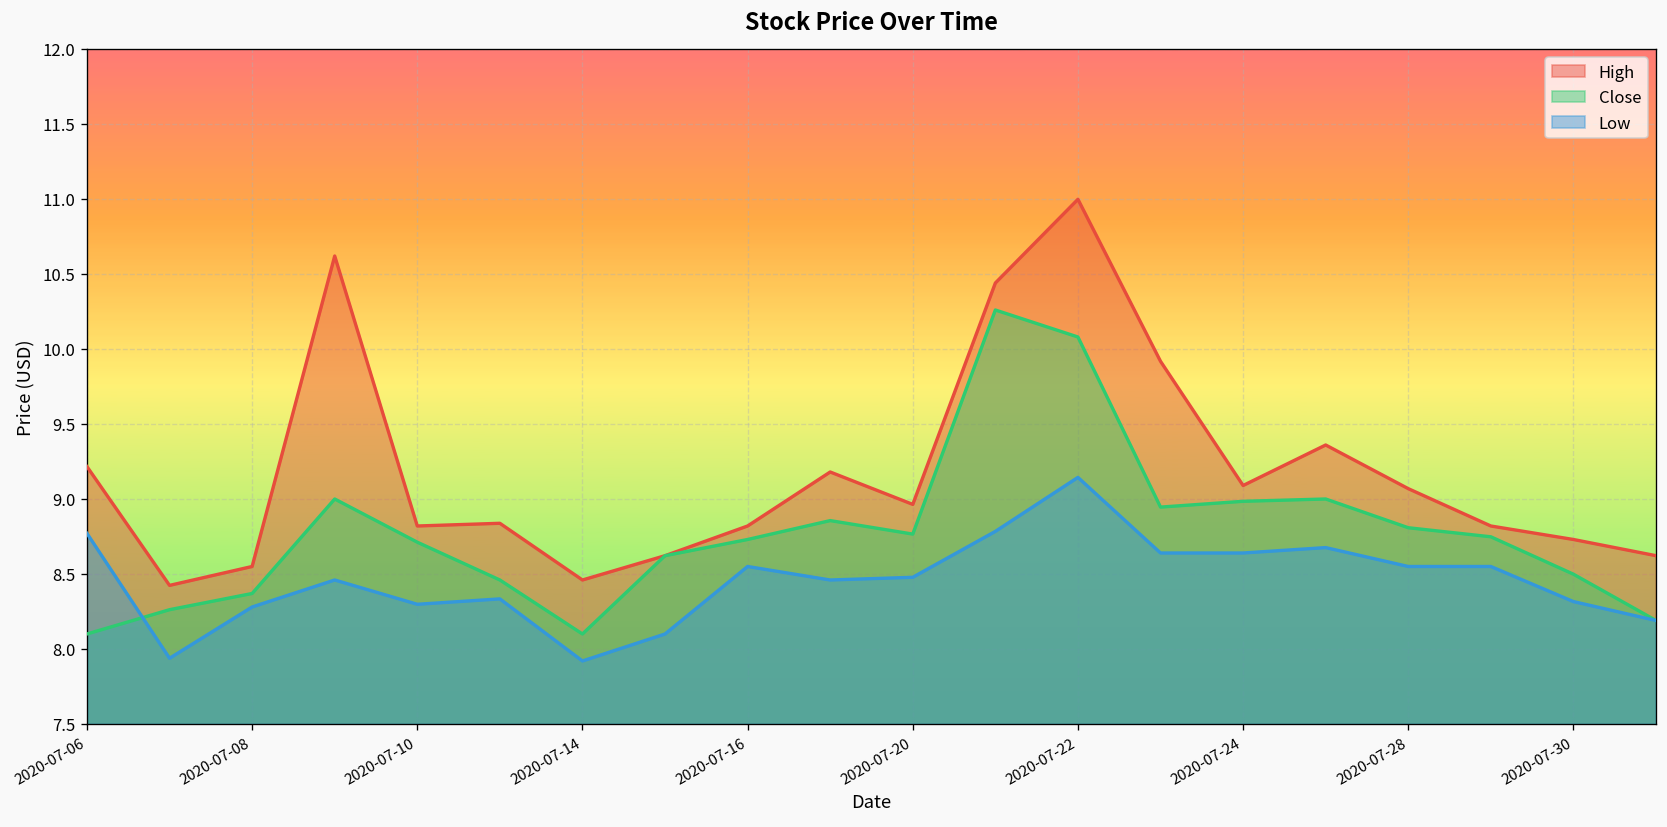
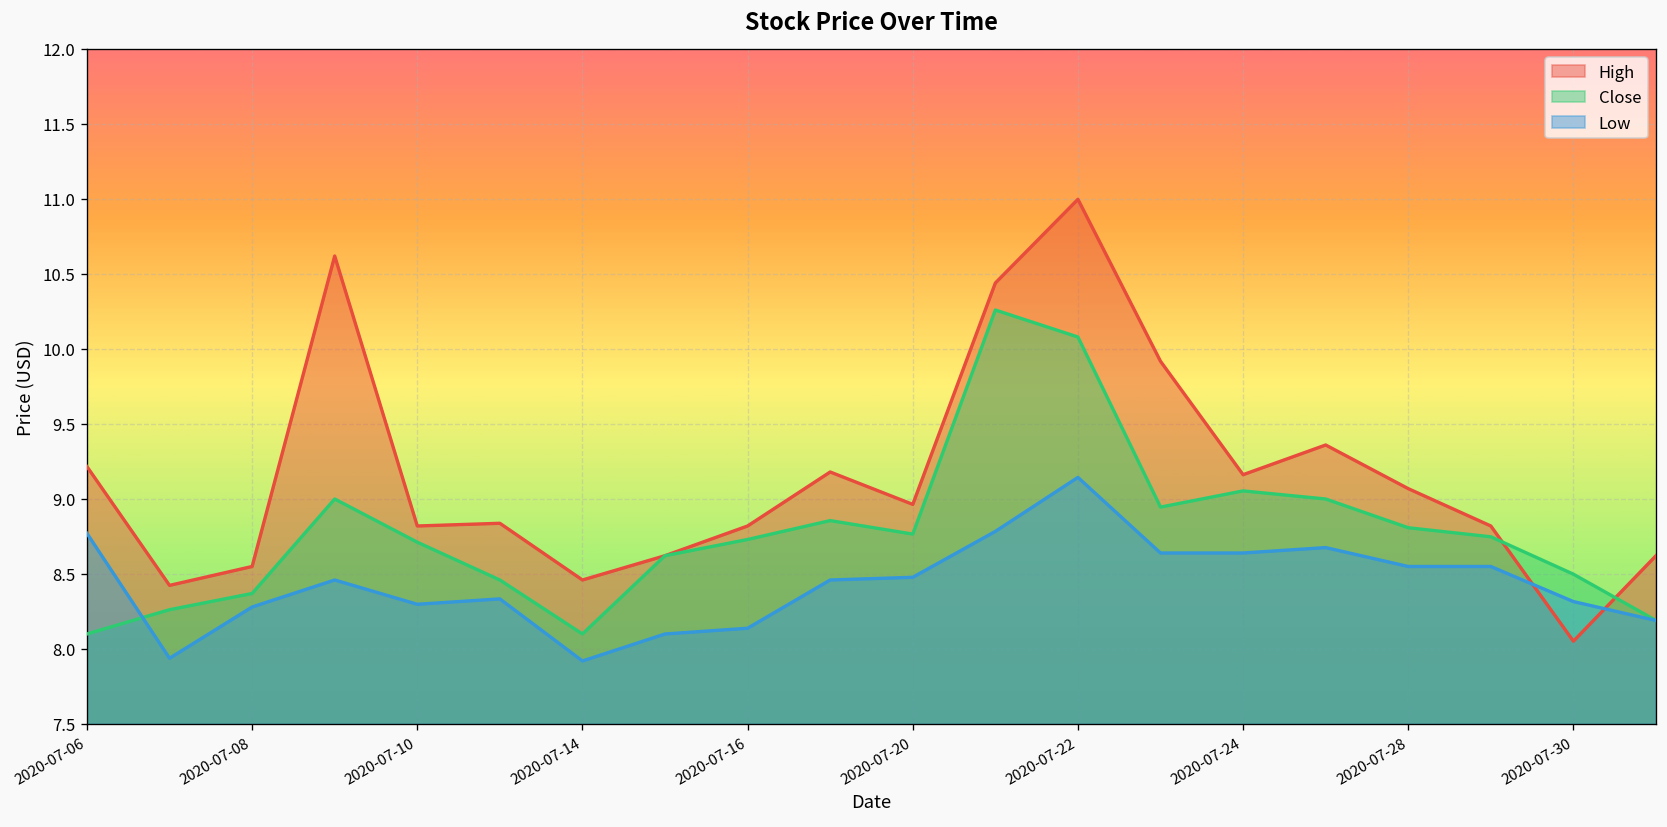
Low, 2020-07-16: 8.55 -> 8.14
High, 2020-07-24: 9.09 -> 9.16
Close, 2020-07-24: 8.98 -> 9.05
High, 2020-07-30: 8.73 -> 8.05
